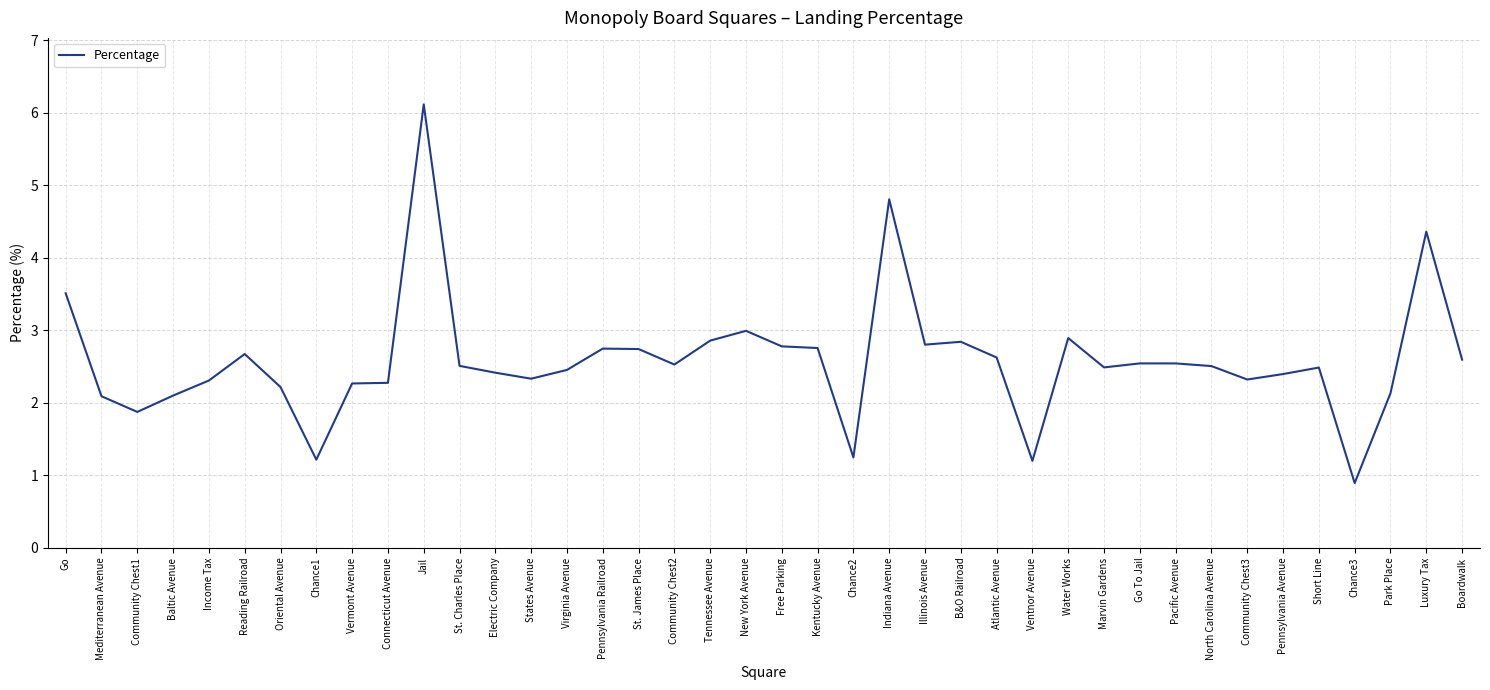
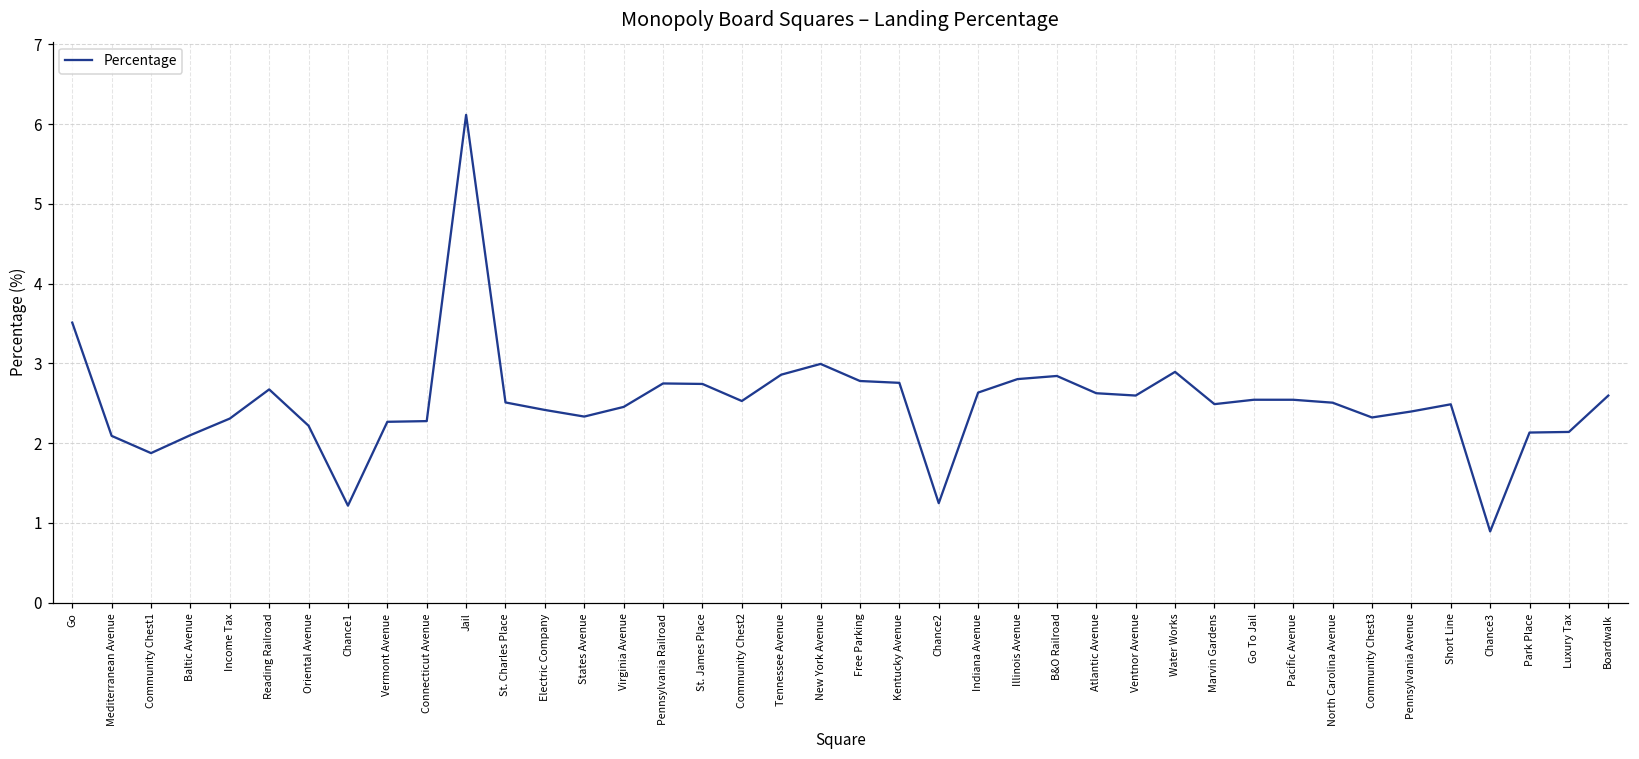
Indiana Avenue: 4.8 -> 2.6
Ventnor Avenue: 1.2 -> 2.6
Luxury Tax: 4.4 -> 2.1
